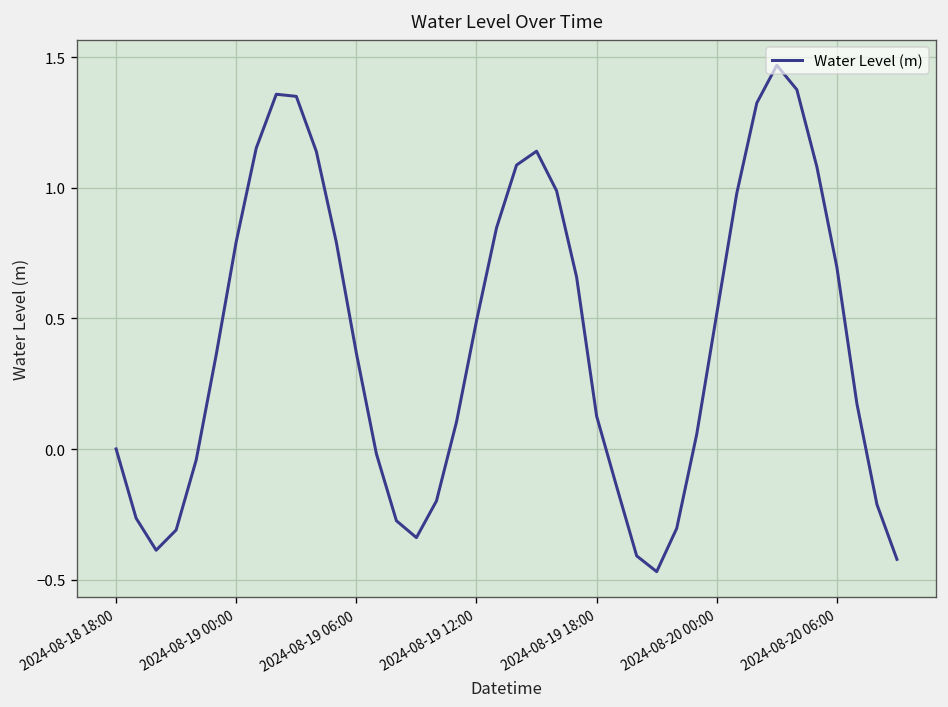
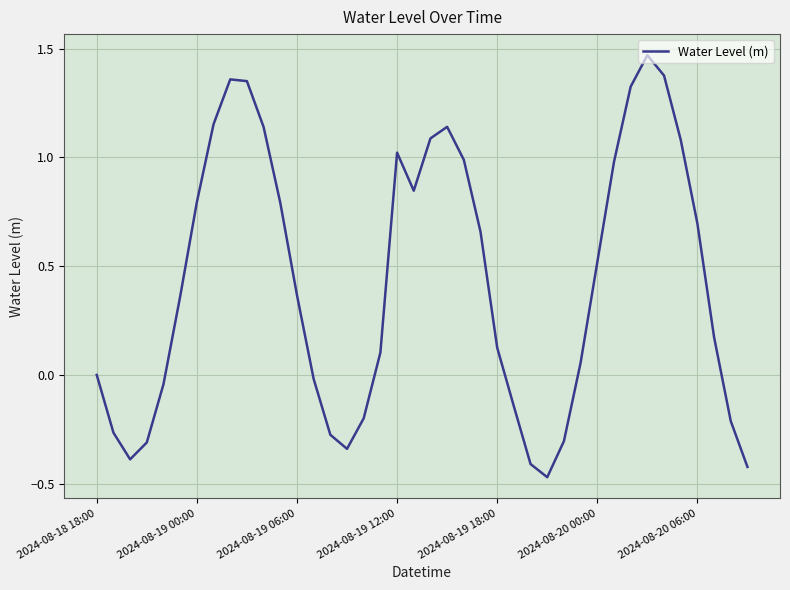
2024-08-19 12:00: 0.49 -> 1.02
